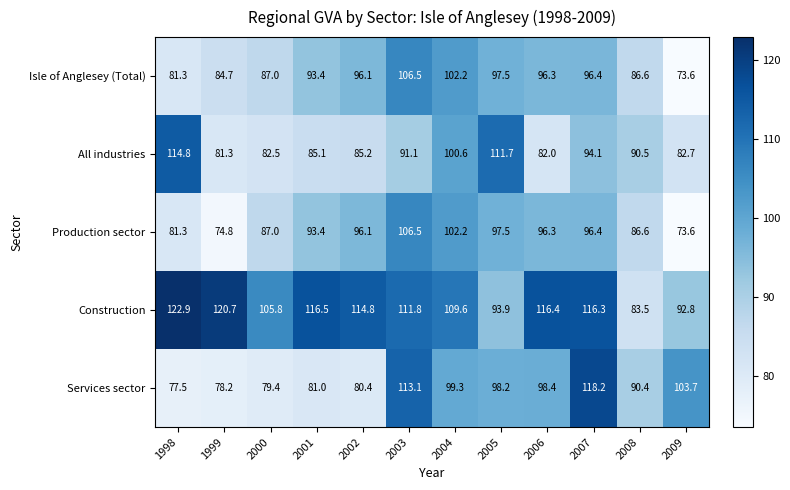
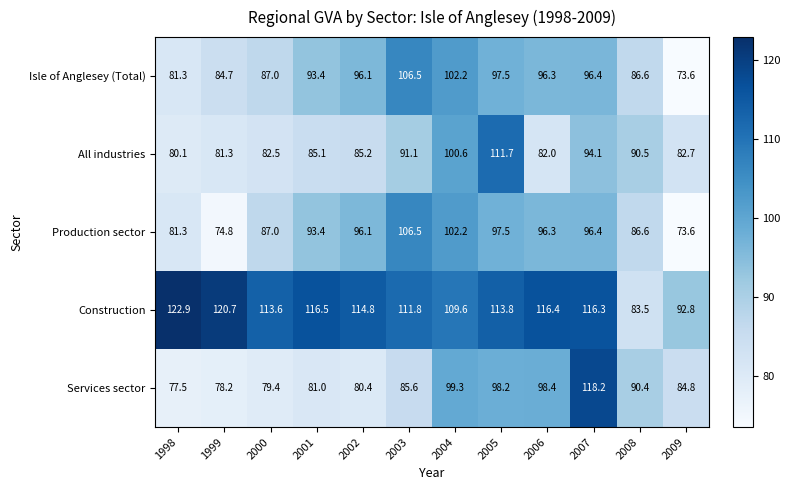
All industries, 1998: 114.8 -> 80.1
Construction, 2000: 105.8 -> 113.6
Construction, 2005: 93.9 -> 113.8
Services sector, 2003: 113.1 -> 85.6
Services sector, 2009: 103.7 -> 84.8
